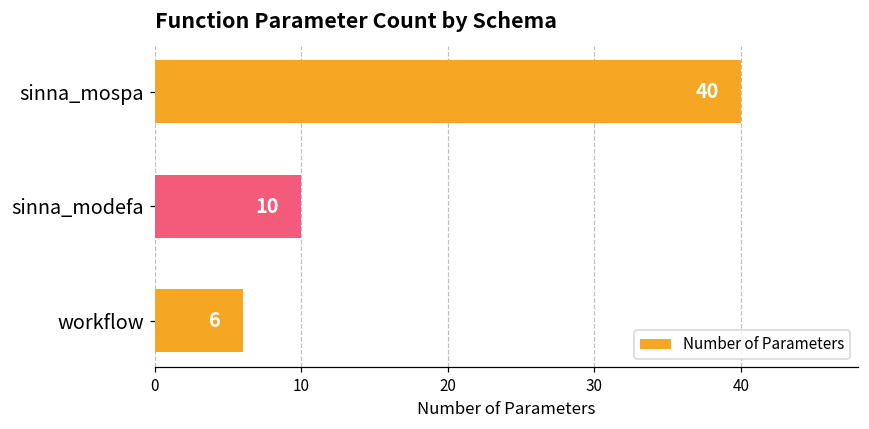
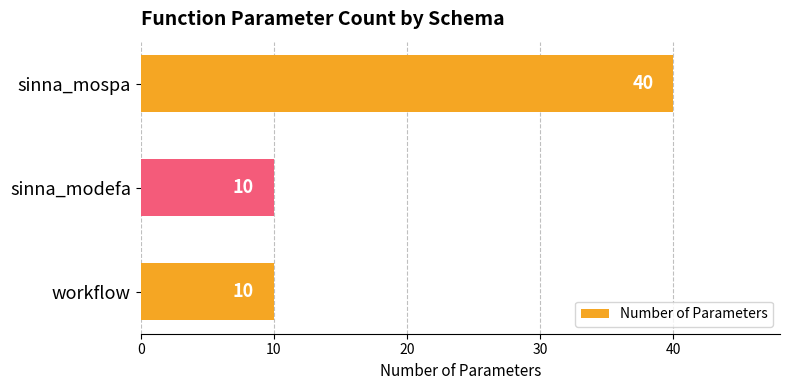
workflow: 6 -> 10
